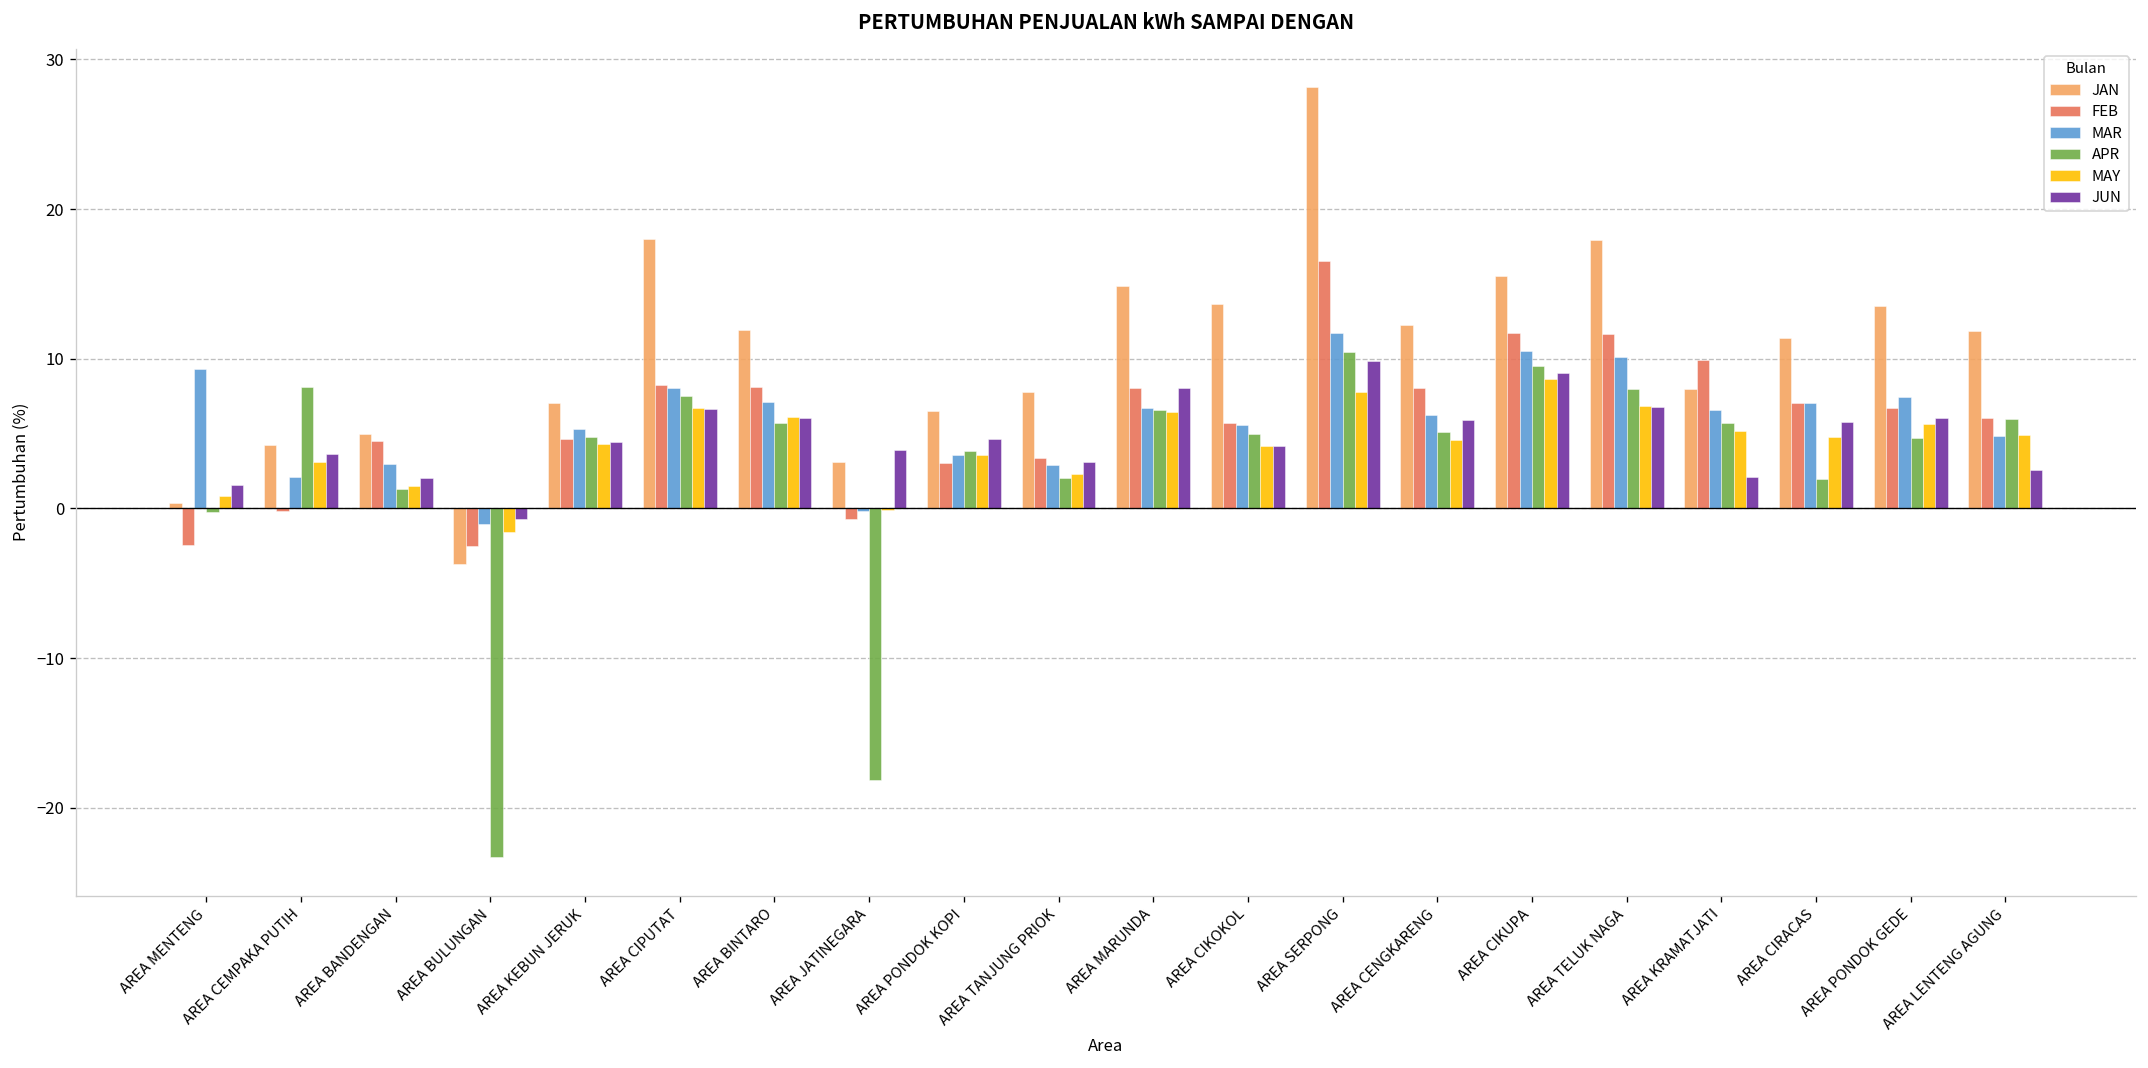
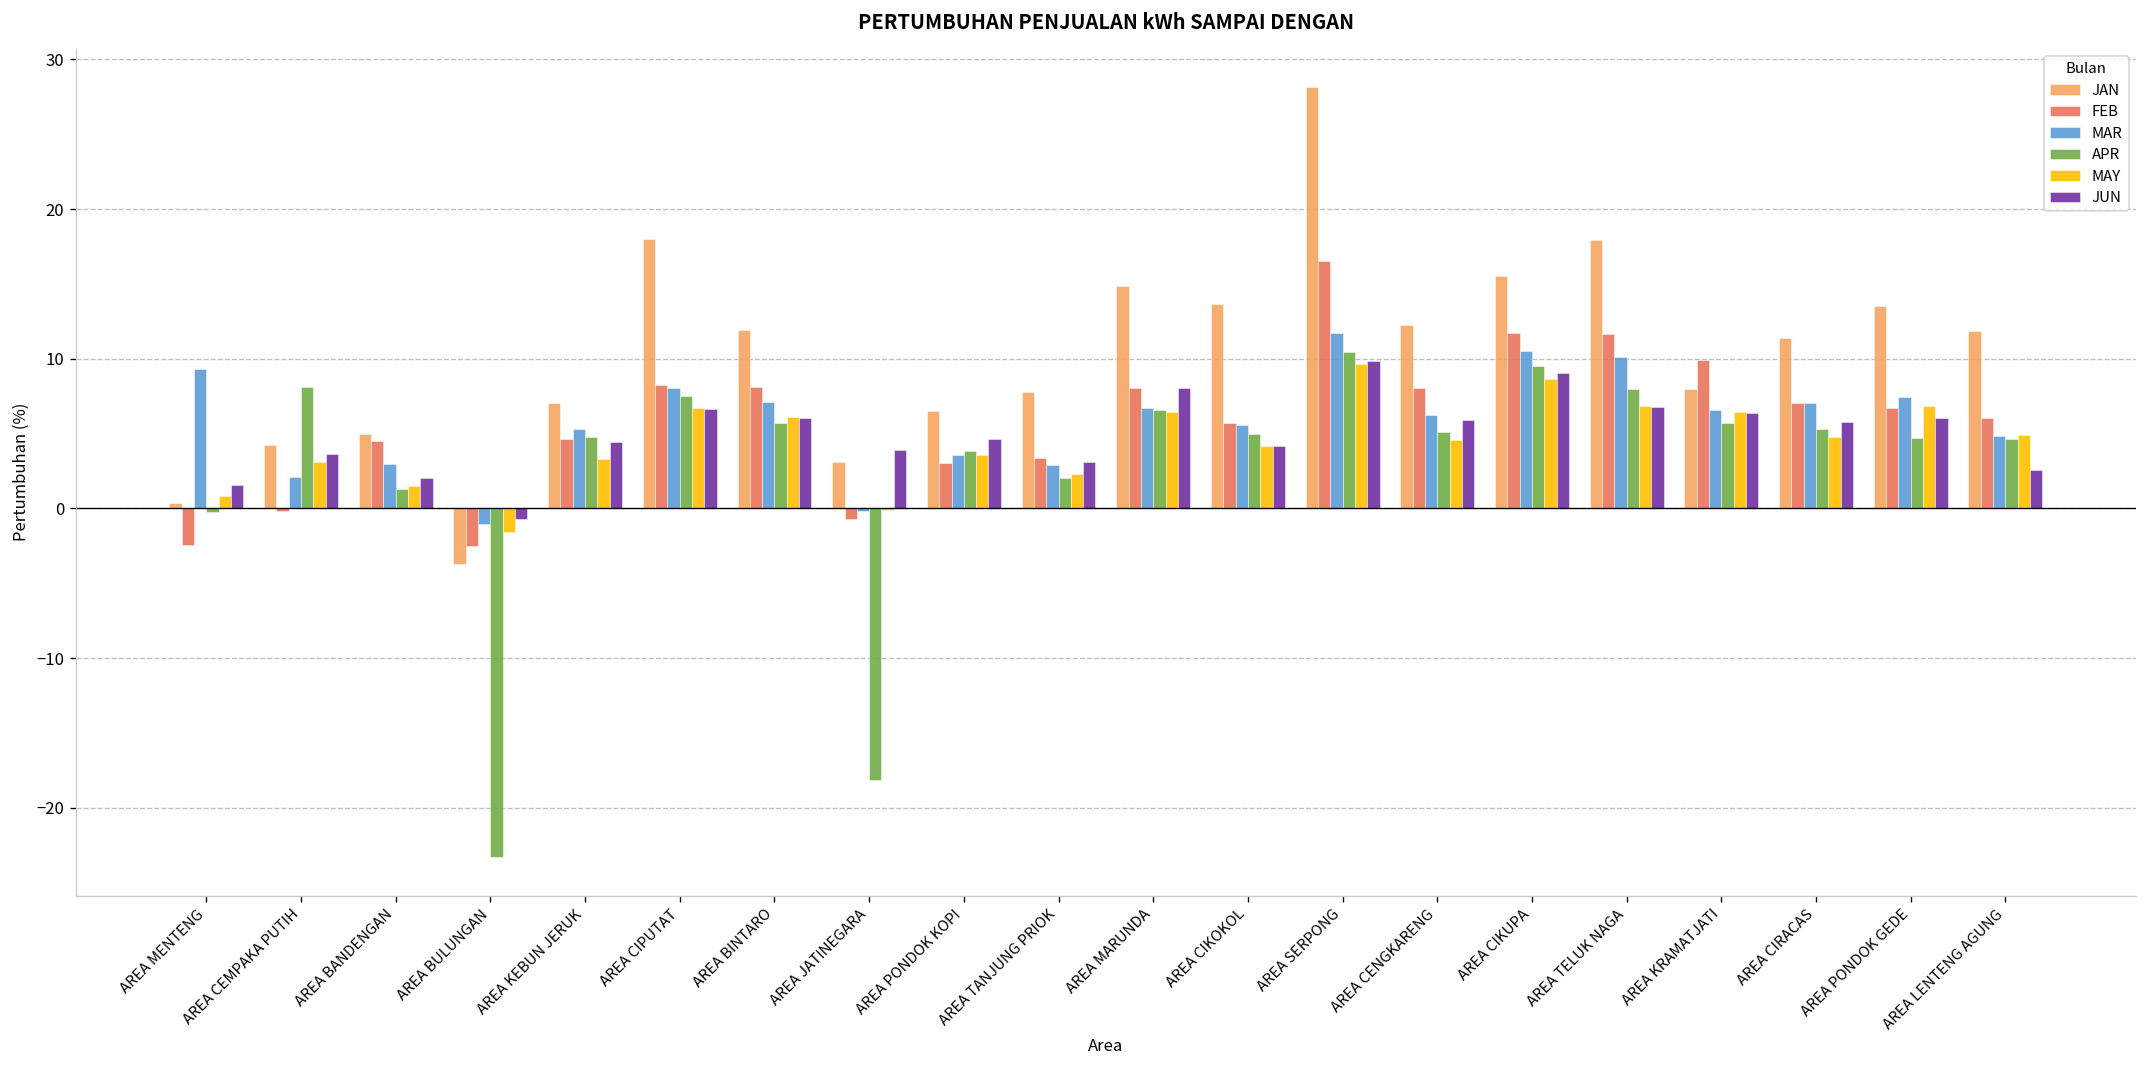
MAY, AREA KEBUN JERUK: 4.3 -> 3.3
MAY, AREA SERPONG: 7.8 -> 9.7
MAY, AREA KRAMATJATI: 5.2 -> 6.5
JUN, AREA KRAMATJATI: 2.1 -> 6.4
APR, AREA CIRACAS: 2.0 -> 5.3
MAY, AREA PONDOK GEDE: 5.6 -> 6.8
APR, AREA LENTENG AGUNG: 6.0 -> 4.7
